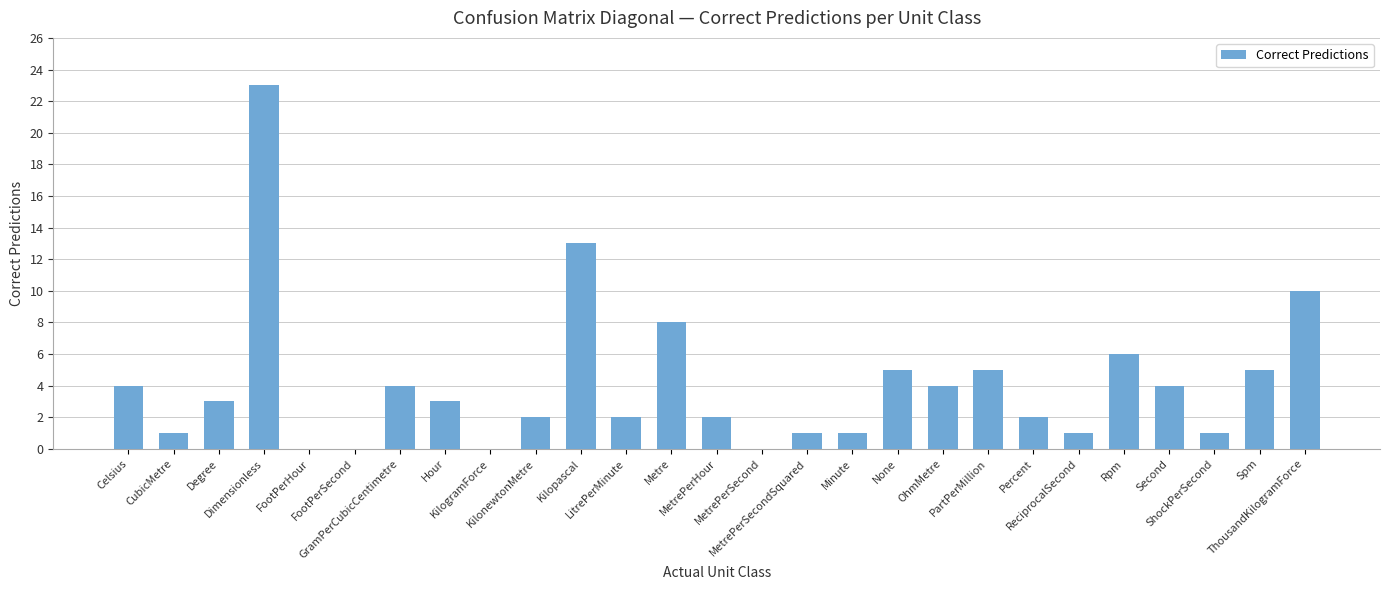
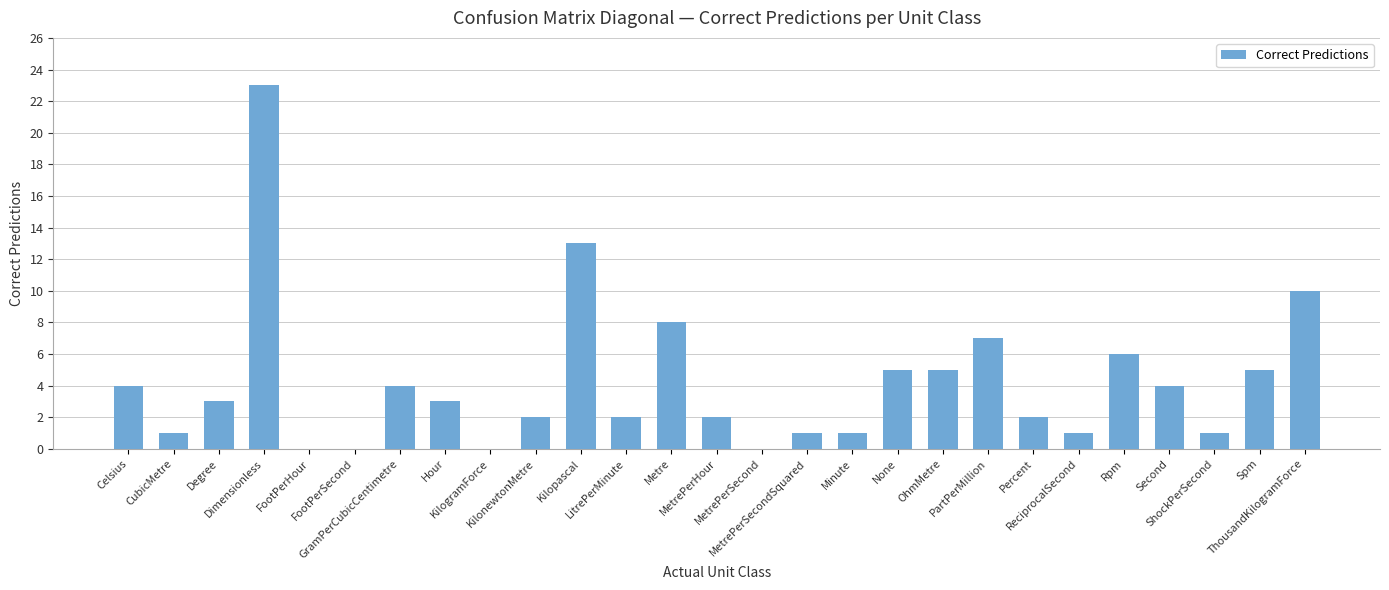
OhmMetre: 4 -> 5
PartPerMillion: 5 -> 7
